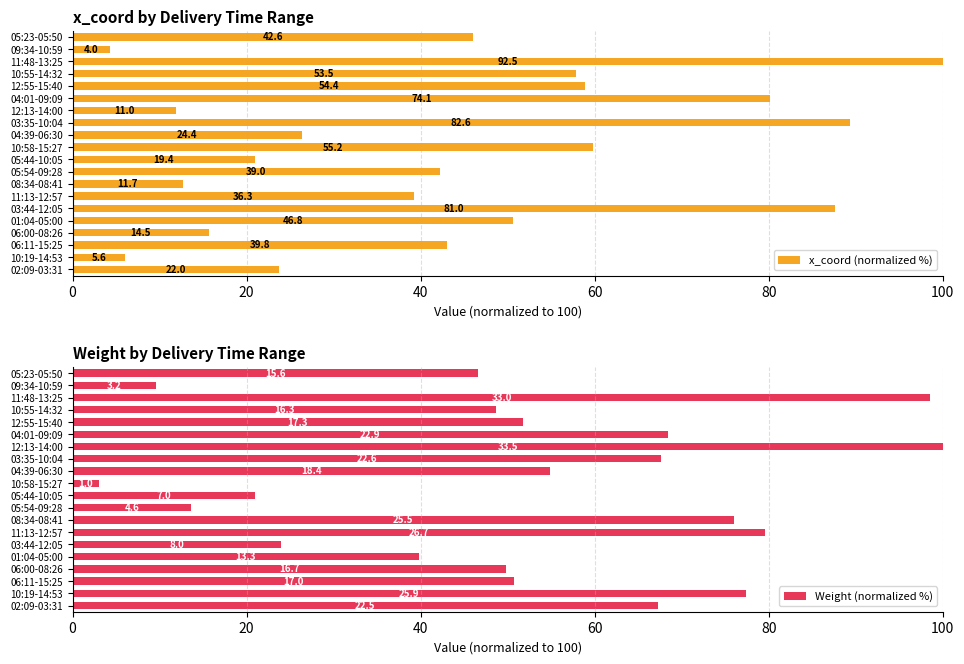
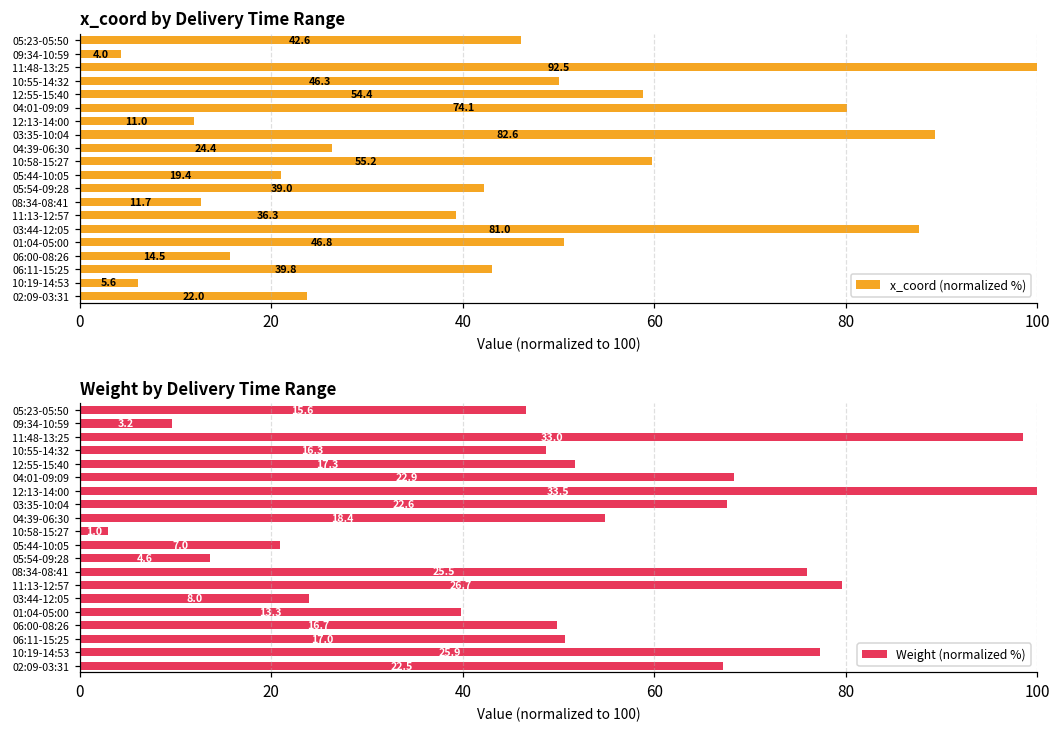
x_coord by Delivery Time Range, 10:55-14:32: 53.5 -> 46.3
